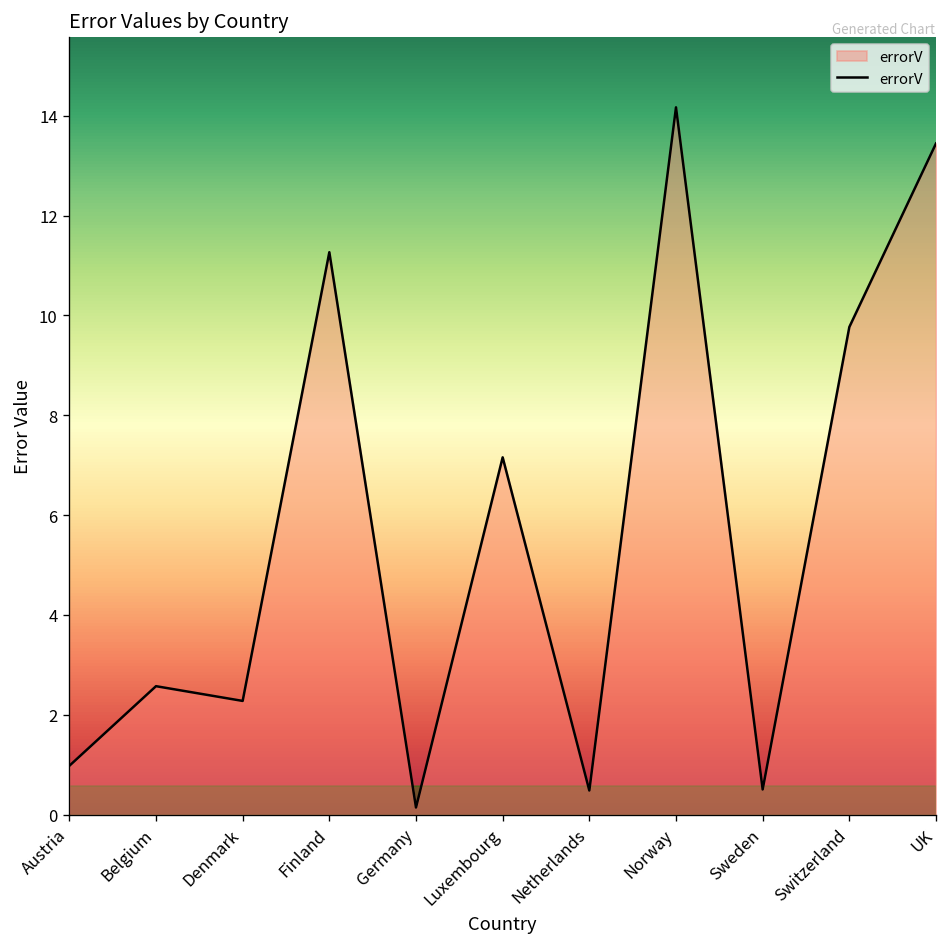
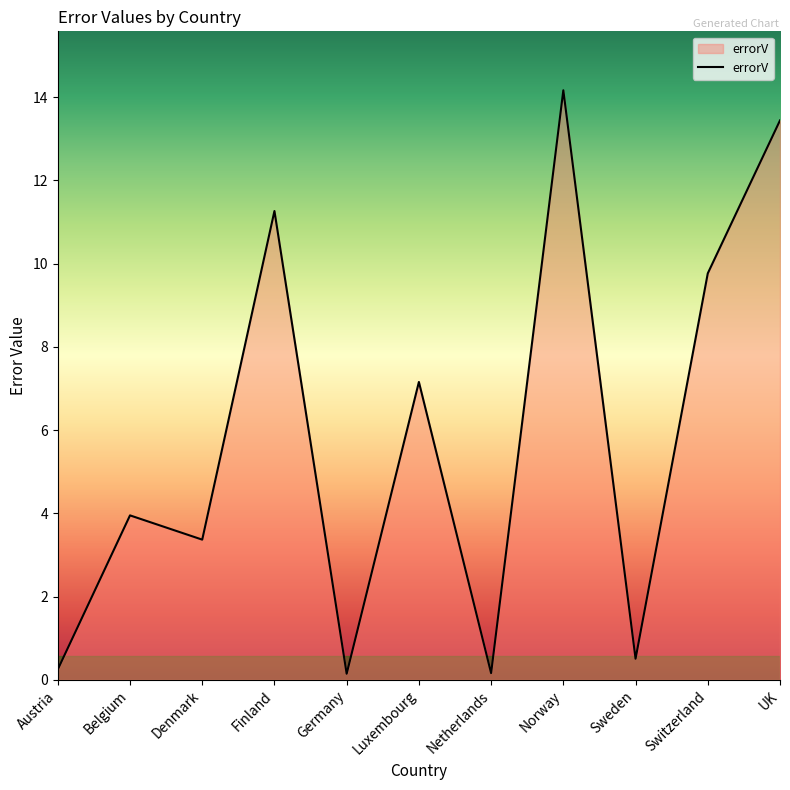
Austria: 1.0 -> 0.2
Belgium: 2.6 -> 4.0
Denmark: 2.3 -> 3.4
Netherlands: 0.5 -> 0.2
